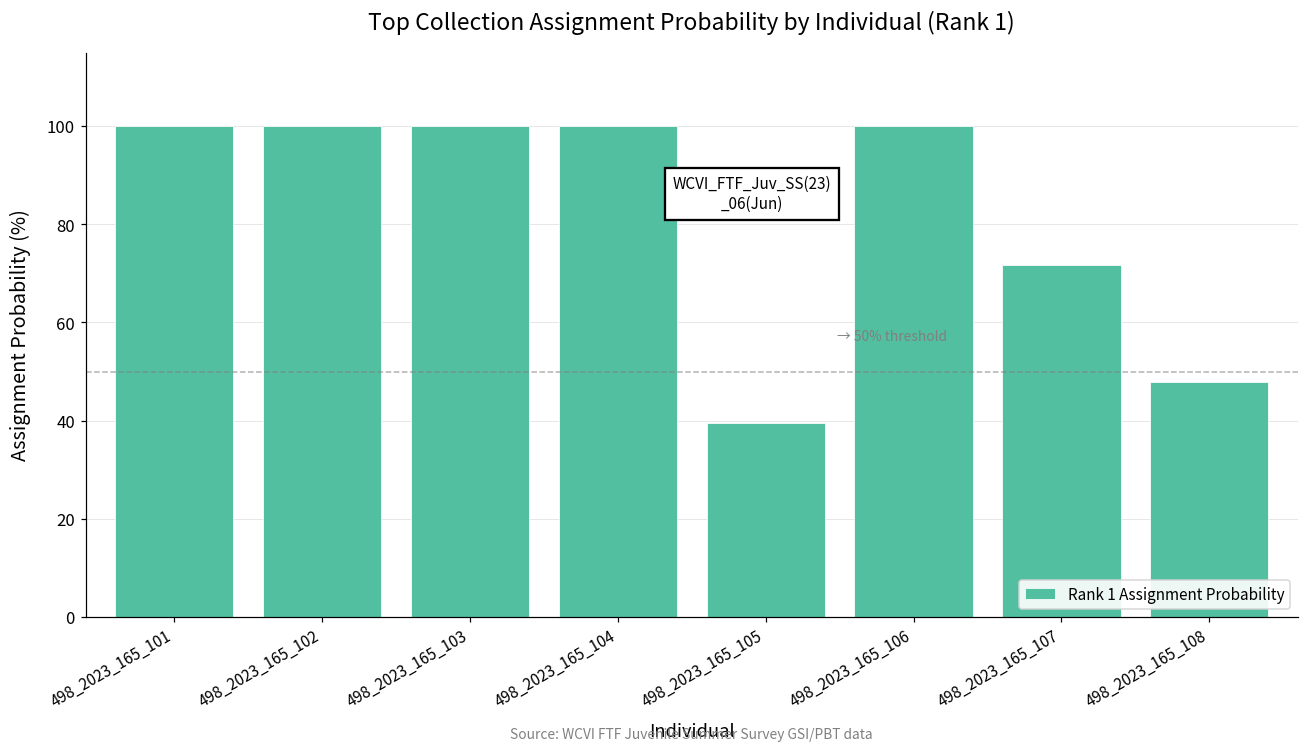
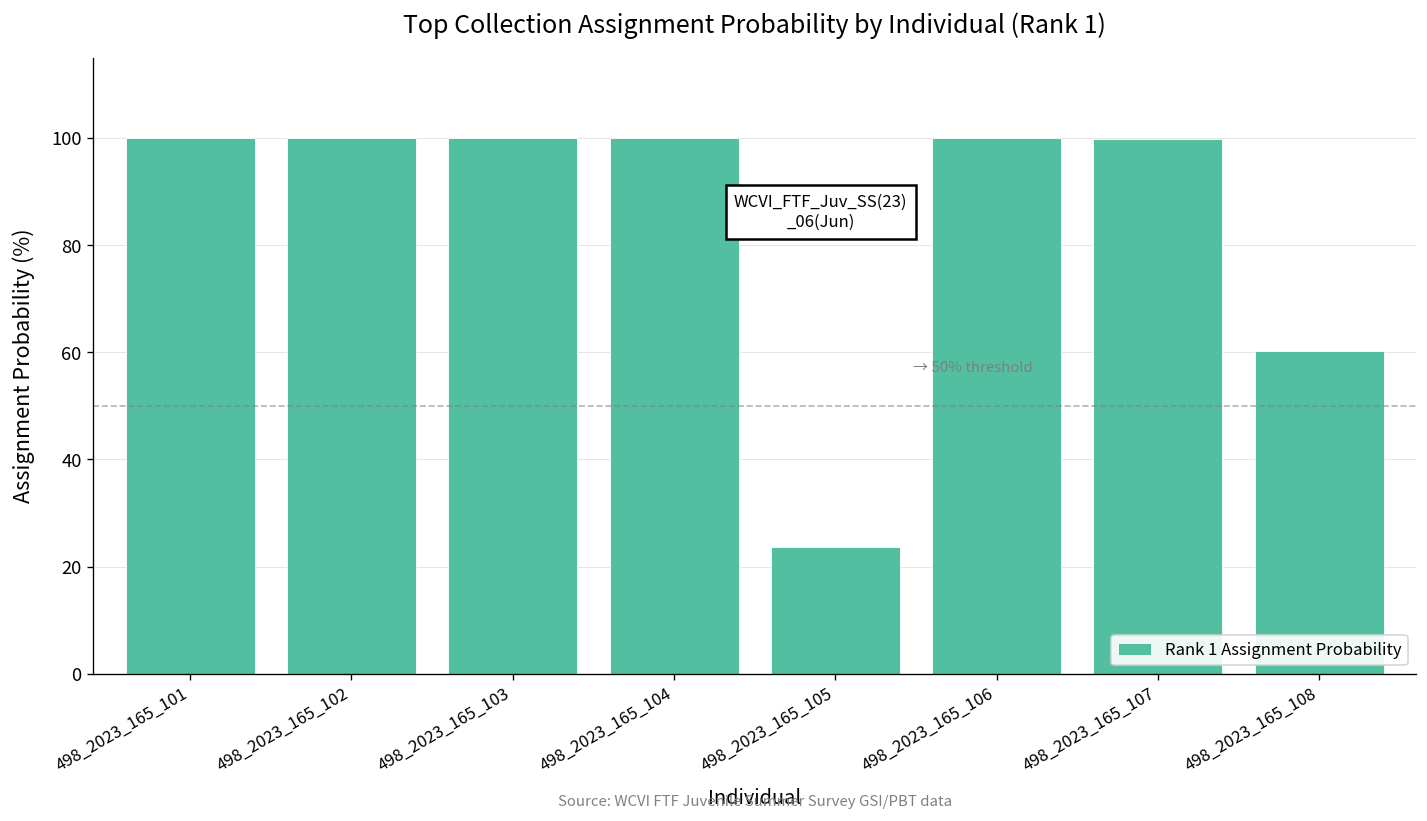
498_2023_165_105: 40 -> 24
498_2023_165_107: 72 -> 100
498_2023_165_108: 48 -> 60
